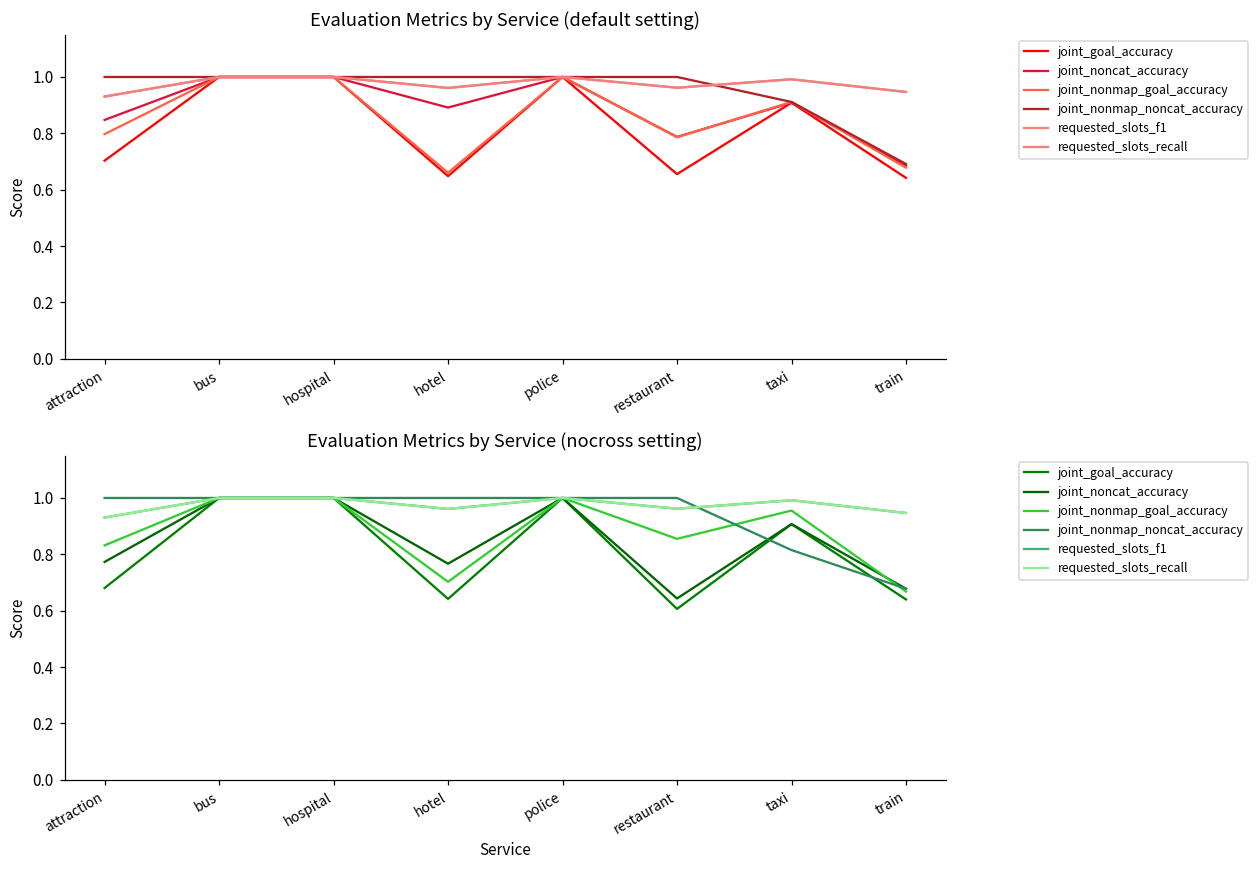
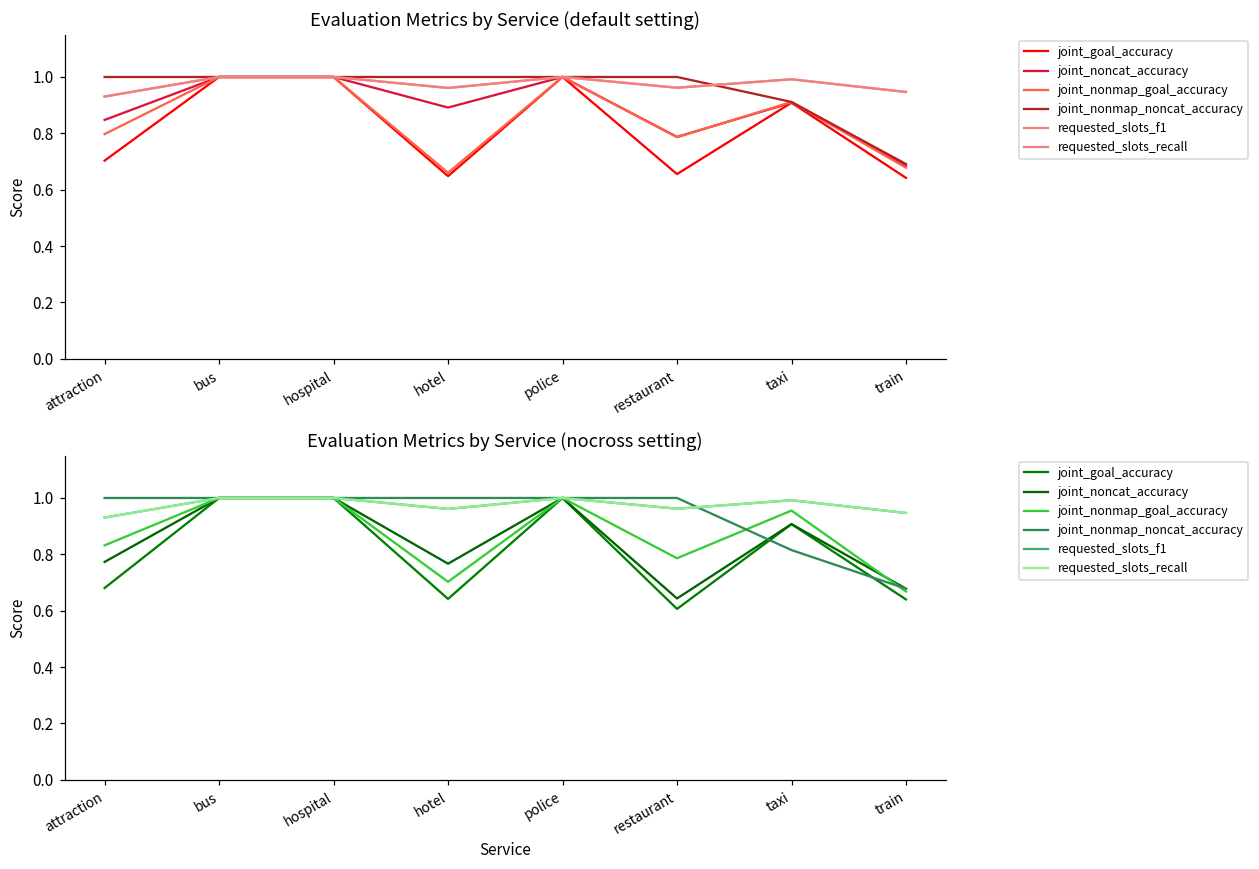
Evaluation Metrics by Service (nocross setting), joint_nonmap_goal_accuracy, restaurant: 0.85 -> 0.79
